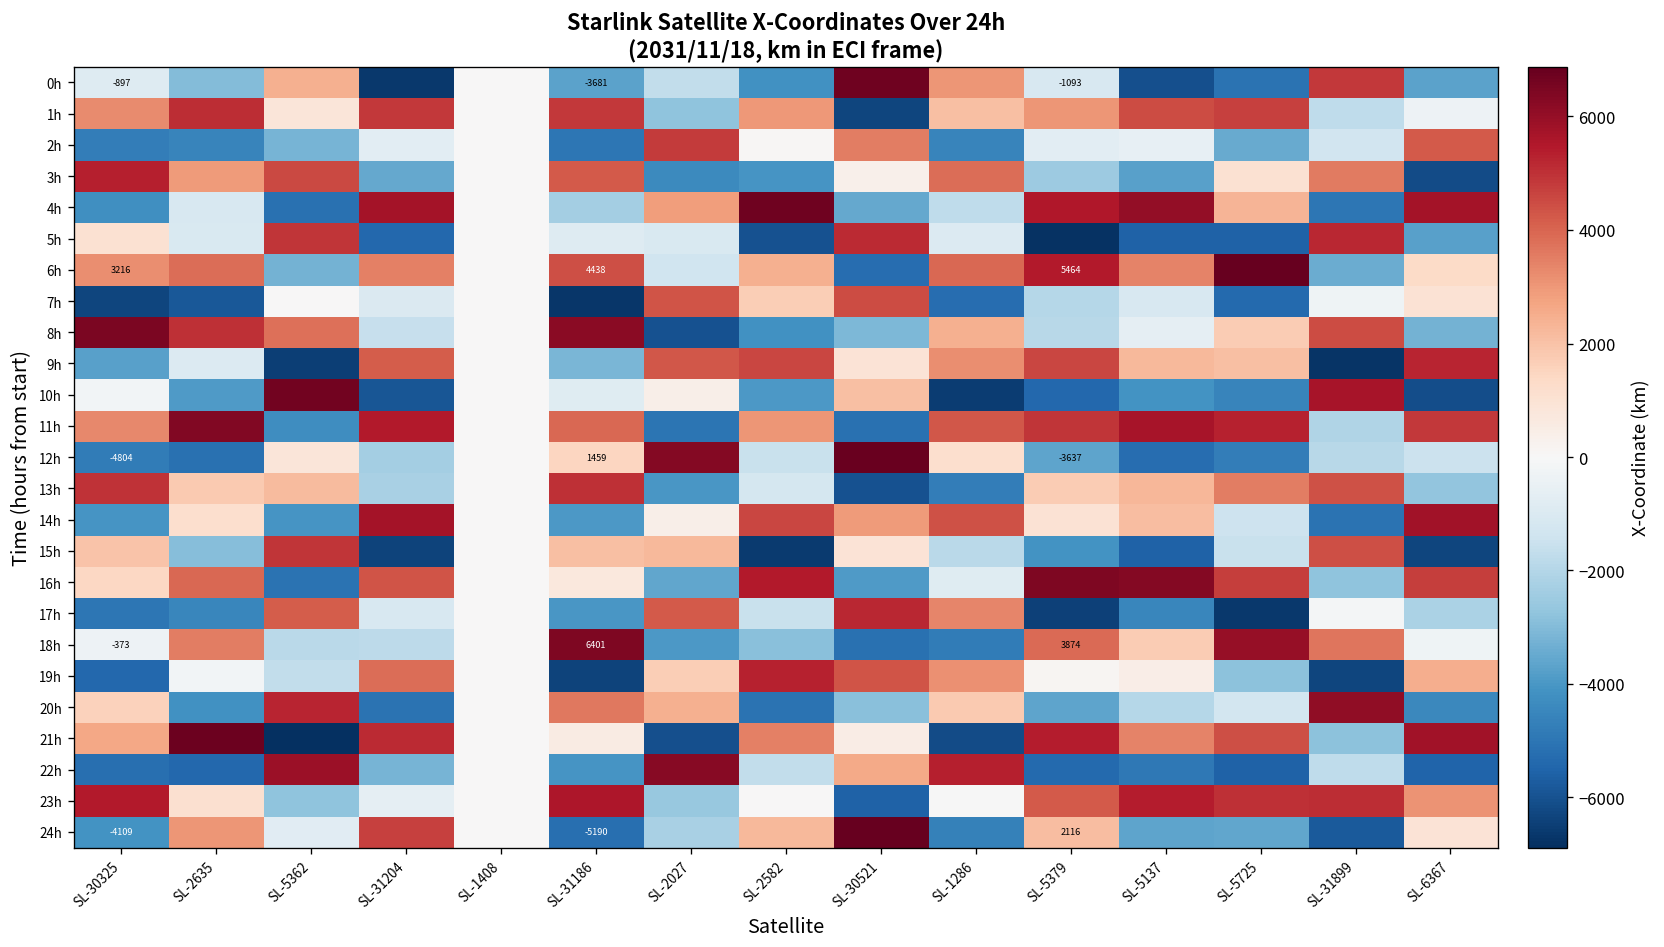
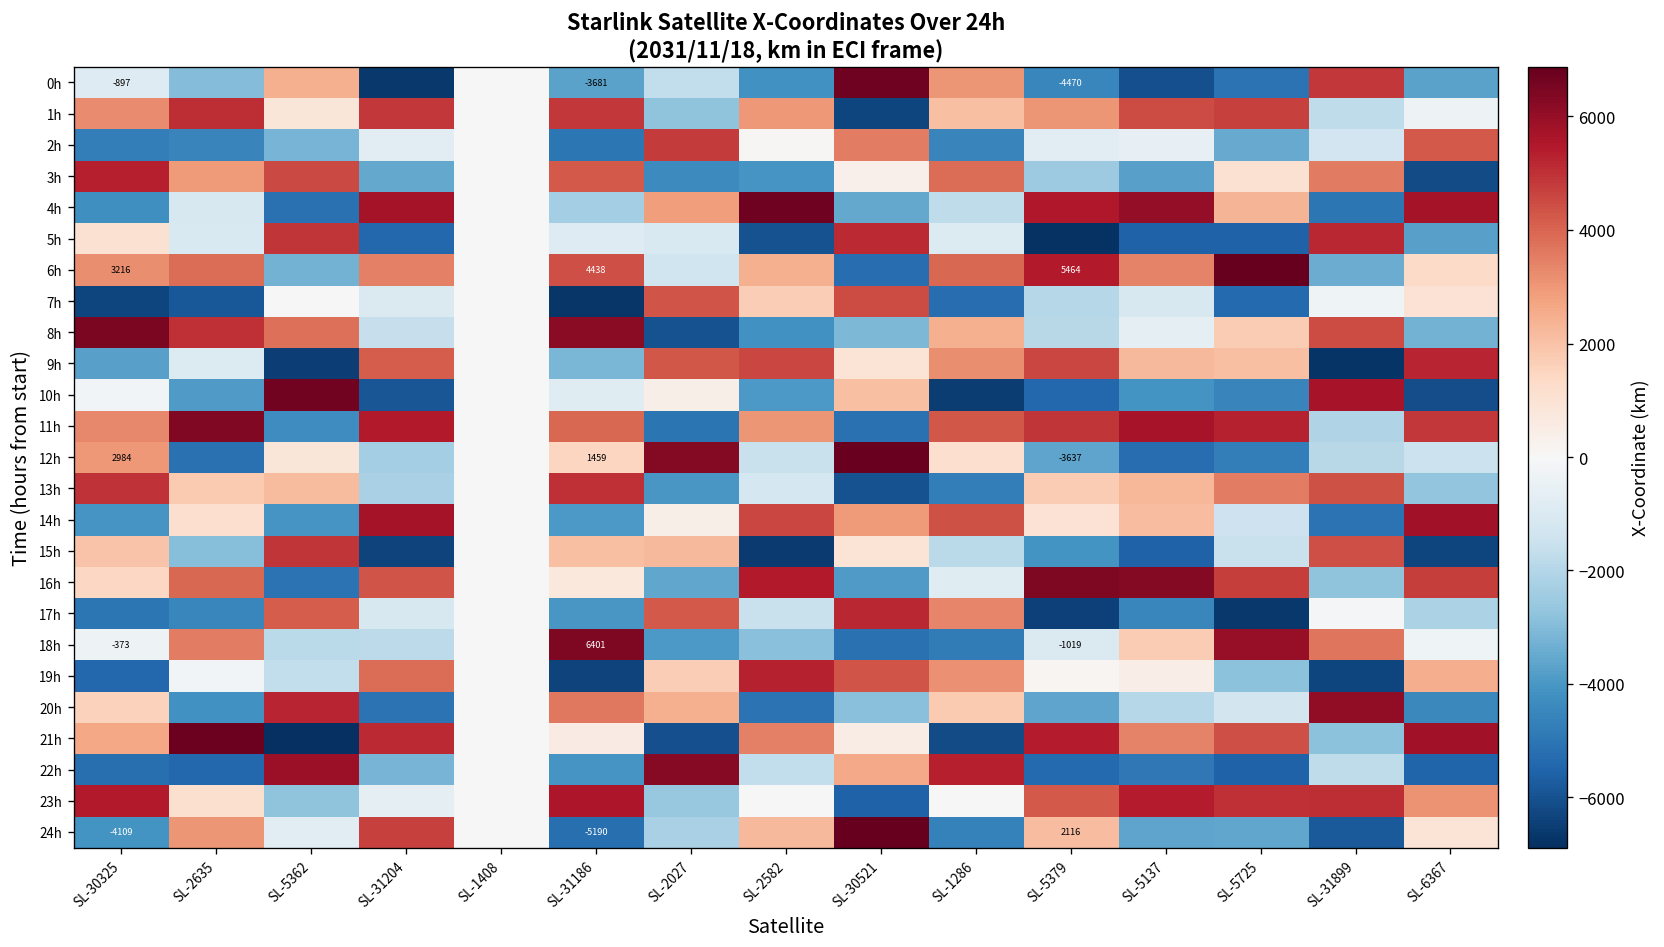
0h, SL-5379: -1093 -> -4470
12h, SL-30325: -4804 -> 2984
18h, SL-5379: 3874 -> -1019
